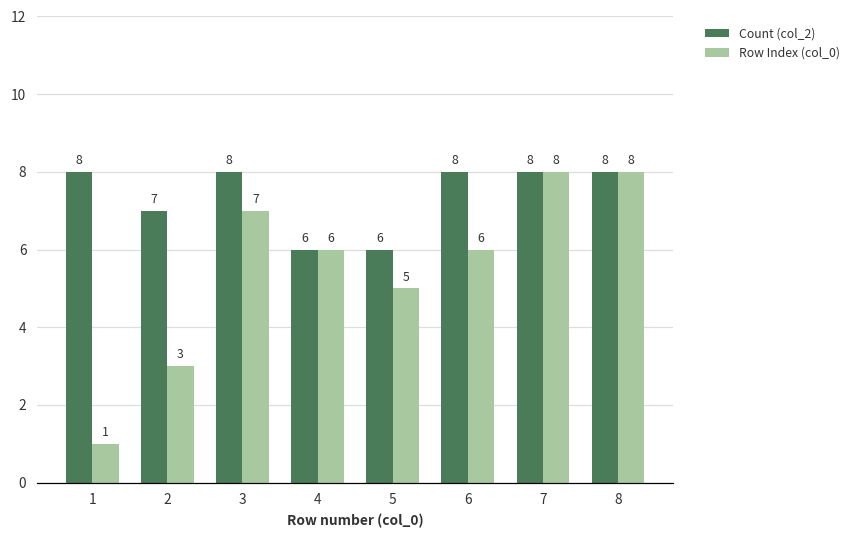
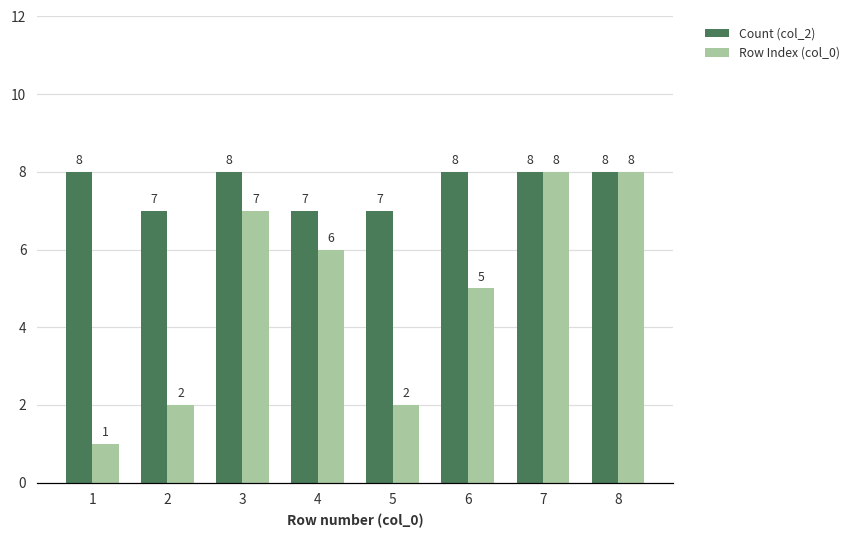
Row Index (col_0), 2: 3 -> 2
Count (col_2), 4: 6 -> 7
Count (col_2), 5: 6 -> 7
Row Index (col_0), 5: 5 -> 2
Row Index (col_0), 6: 6 -> 5
